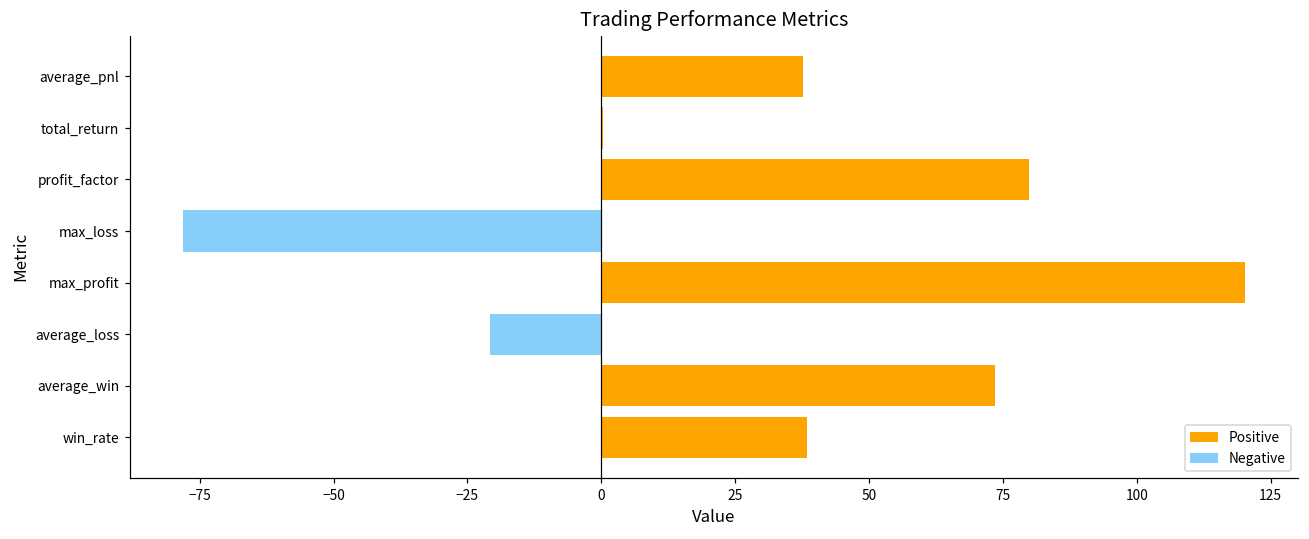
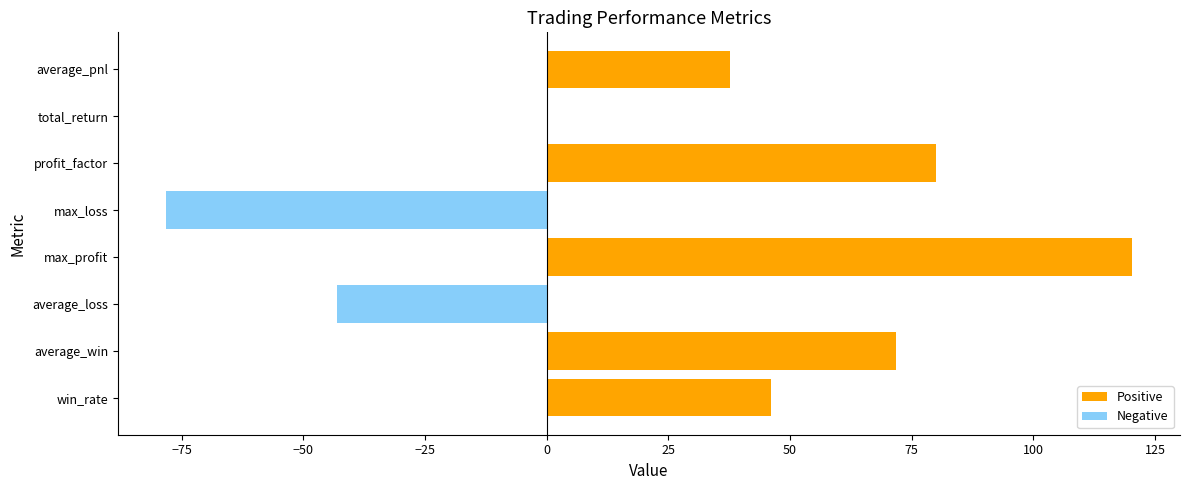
average_loss: -21 -> -43
average_win: 73 -> 72
win_rate: 38 -> 46
